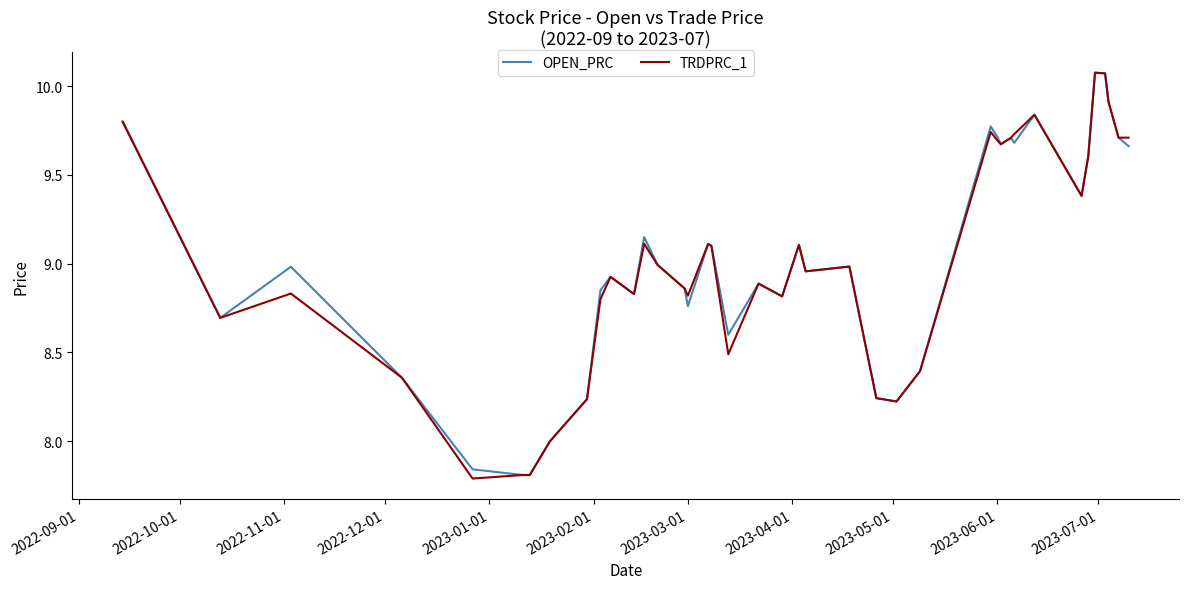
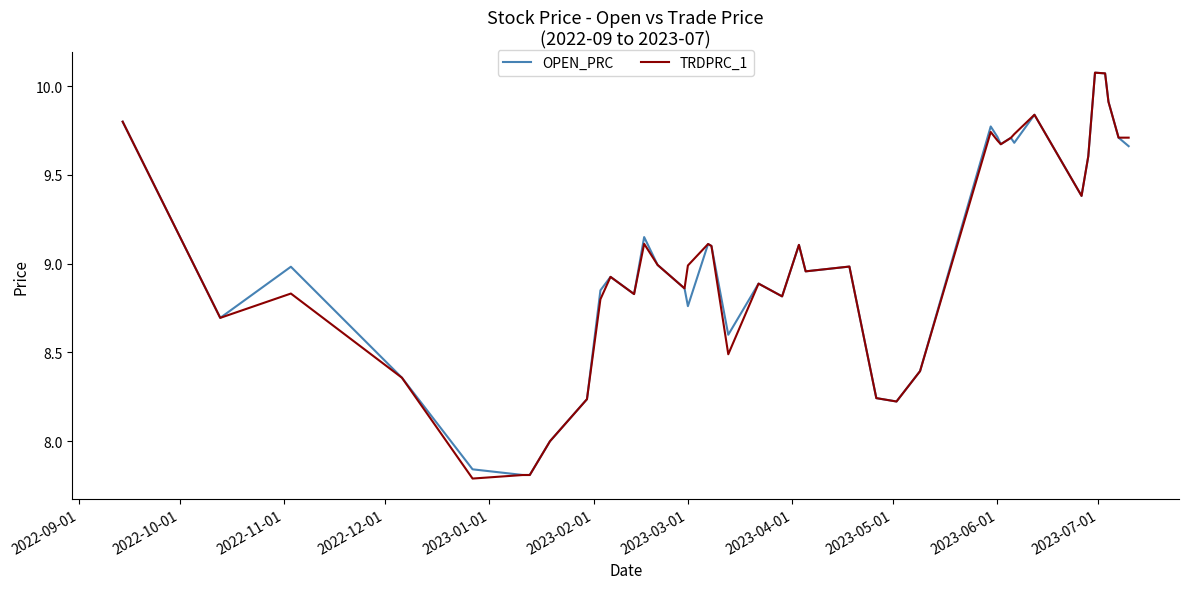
TRDPRC_1, 2023-03-01: 8.82 -> 8.99
